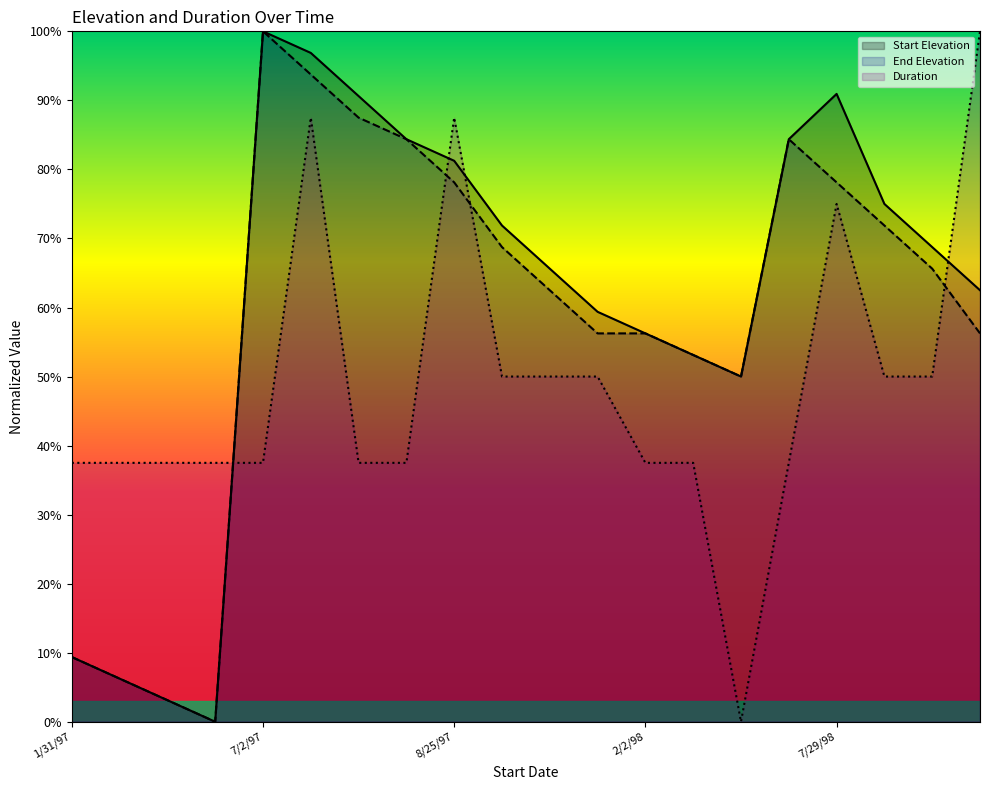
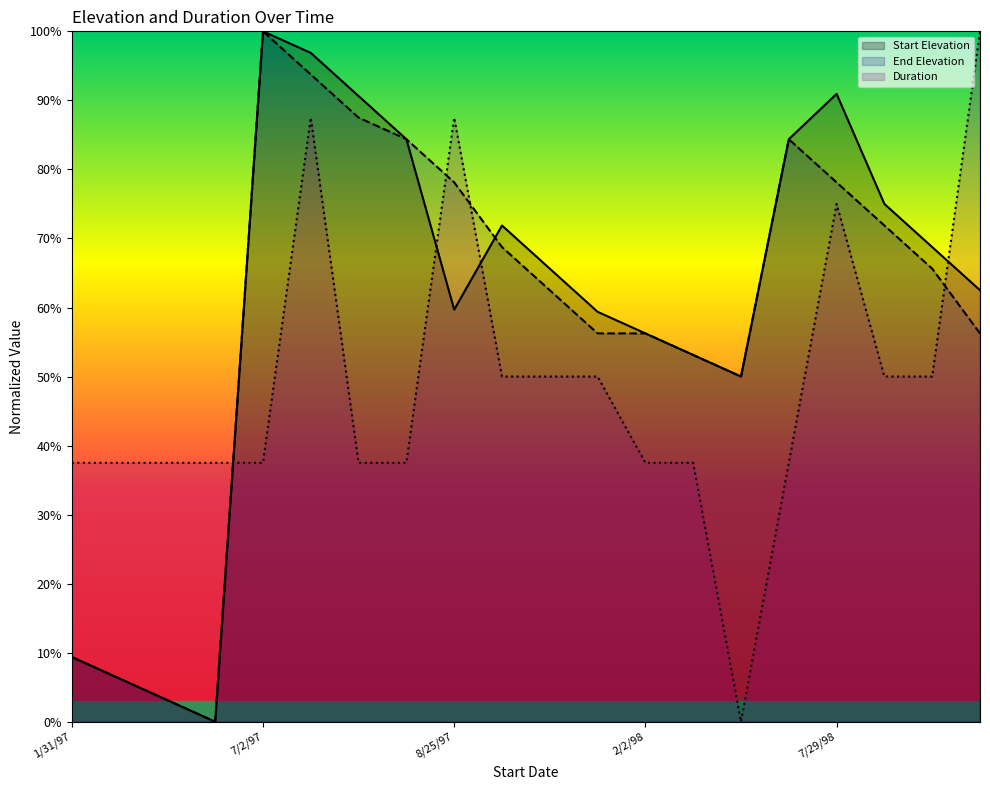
Start Elevation, 8/25/97: 81% -> 60%
